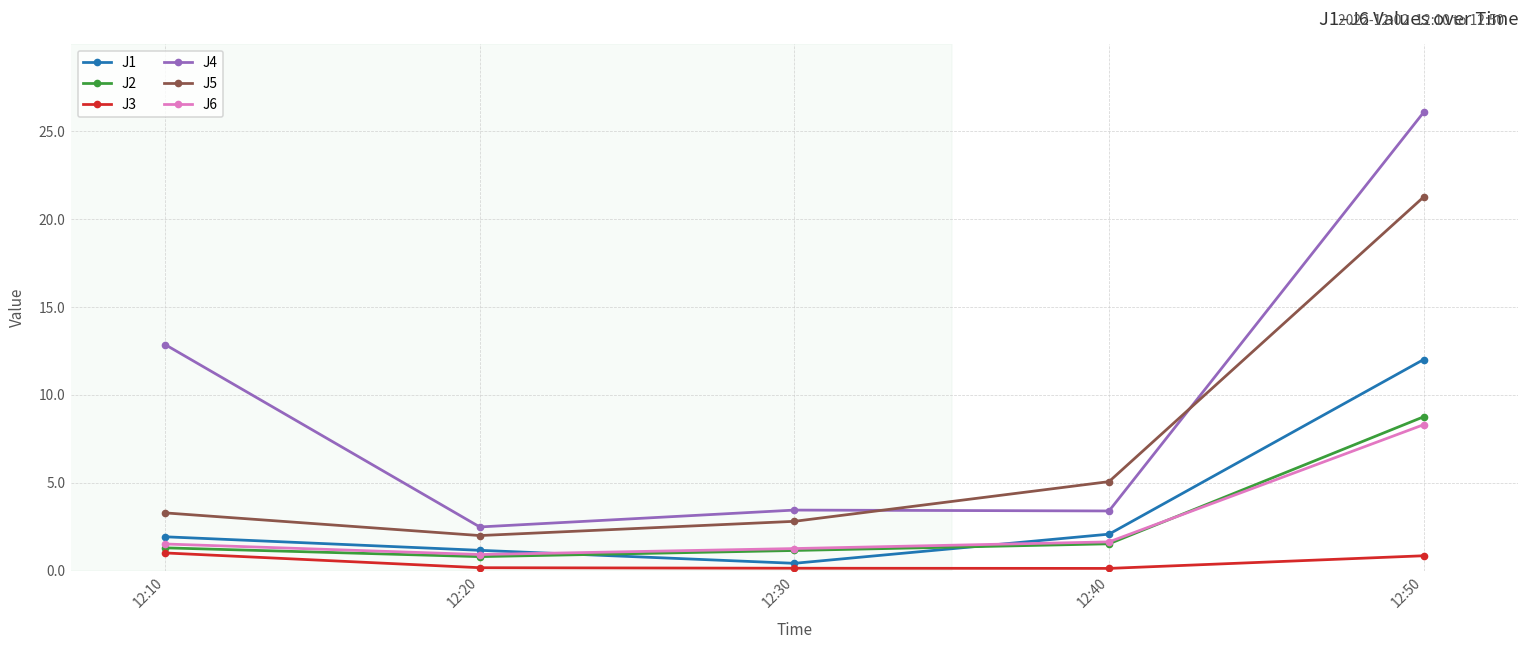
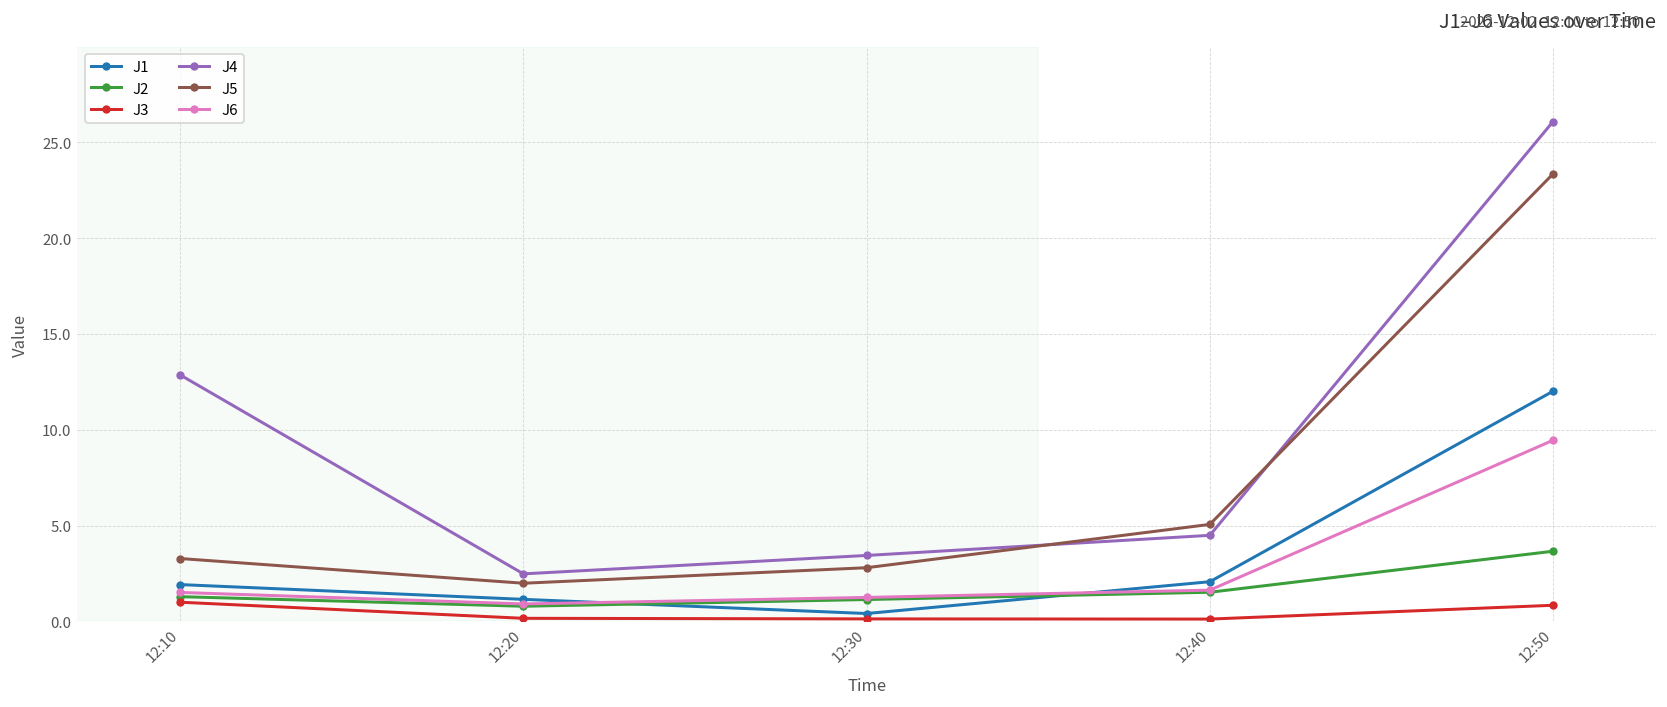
J4, 12:40: 3.4 -> 4.5
J2, 12:50: 8.8 -> 3.7
J5, 12:50: 21.3 -> 23.4
J6, 12:50: 8.3 -> 9.5
